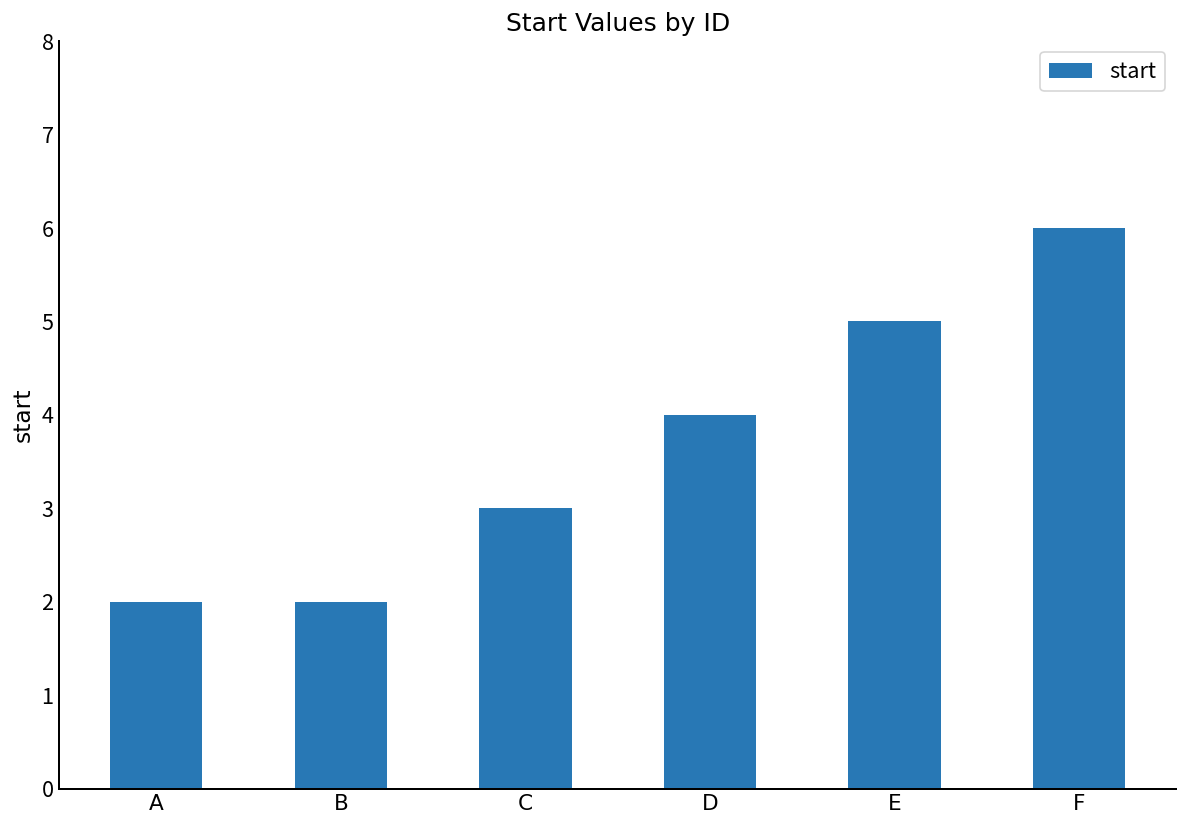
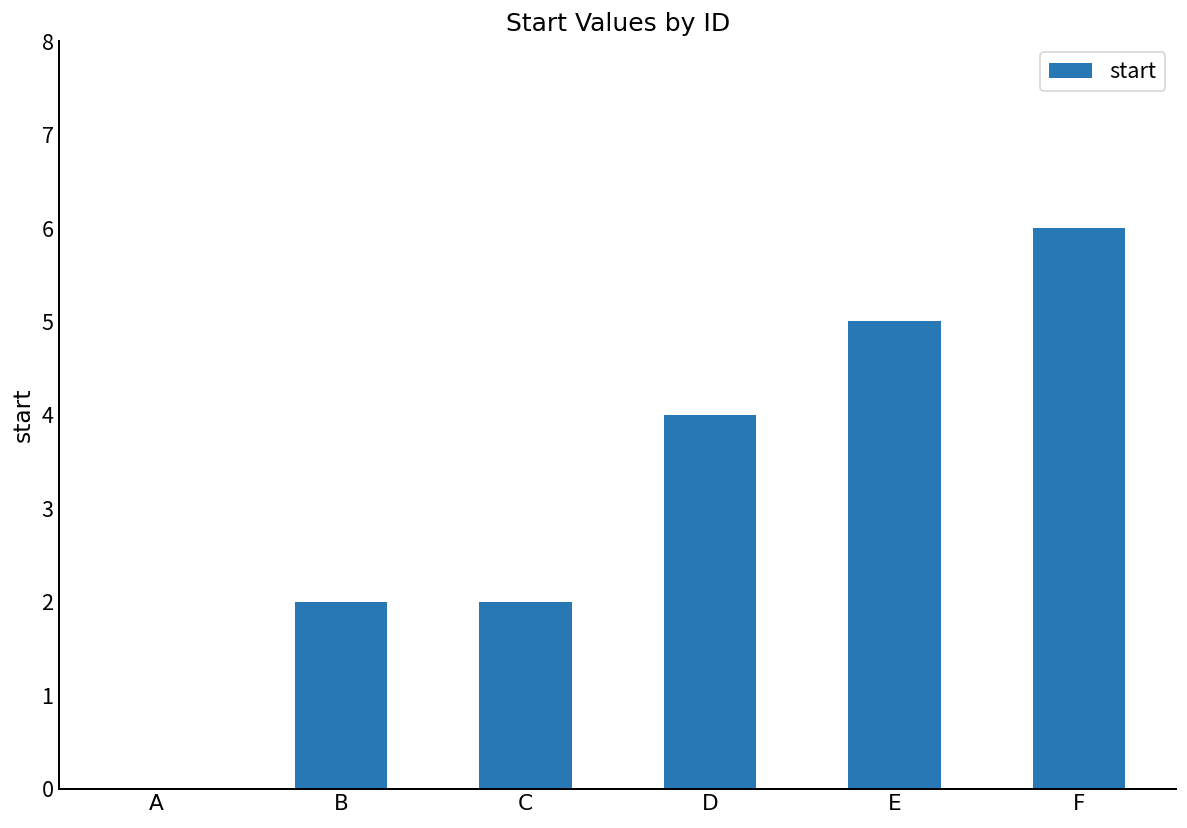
A: 2 -> 0
C: 3 -> 2
